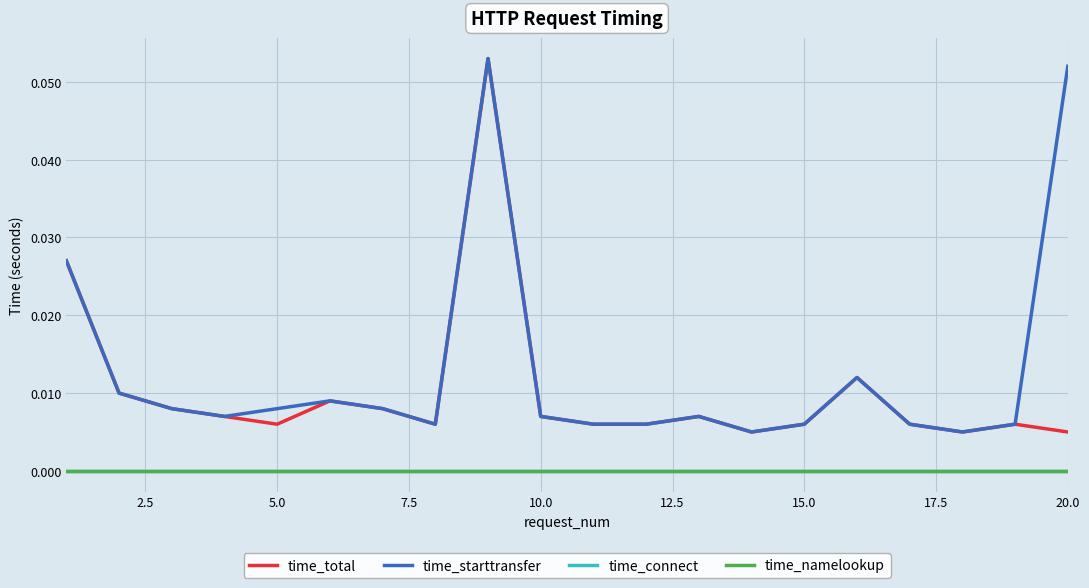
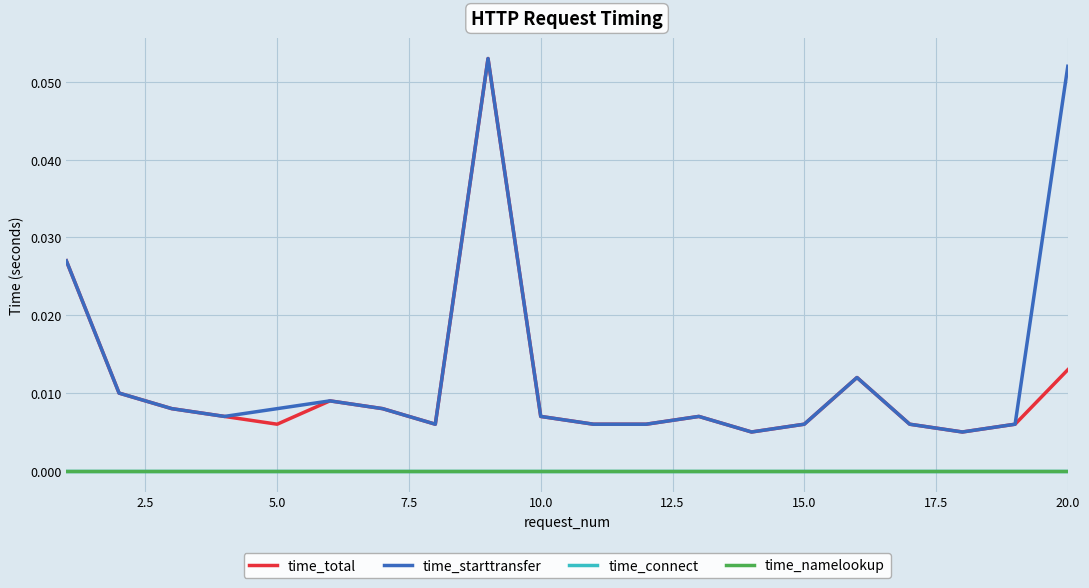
time_total, 20.0: 0.005 -> 0.013
